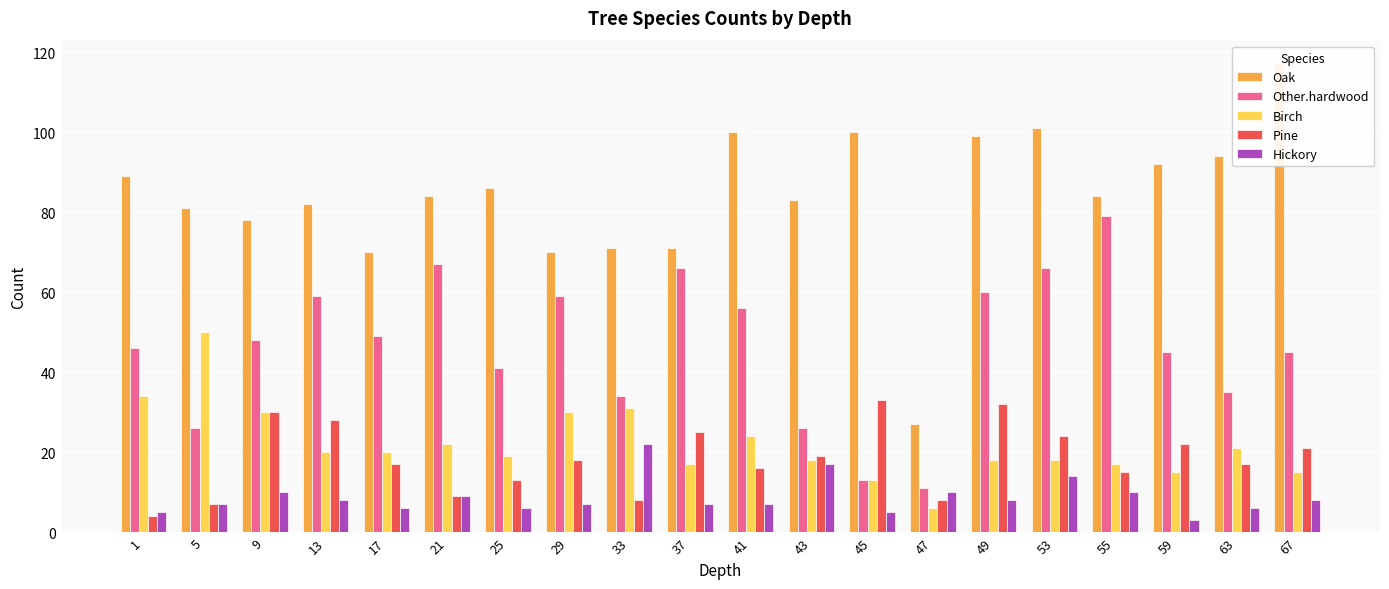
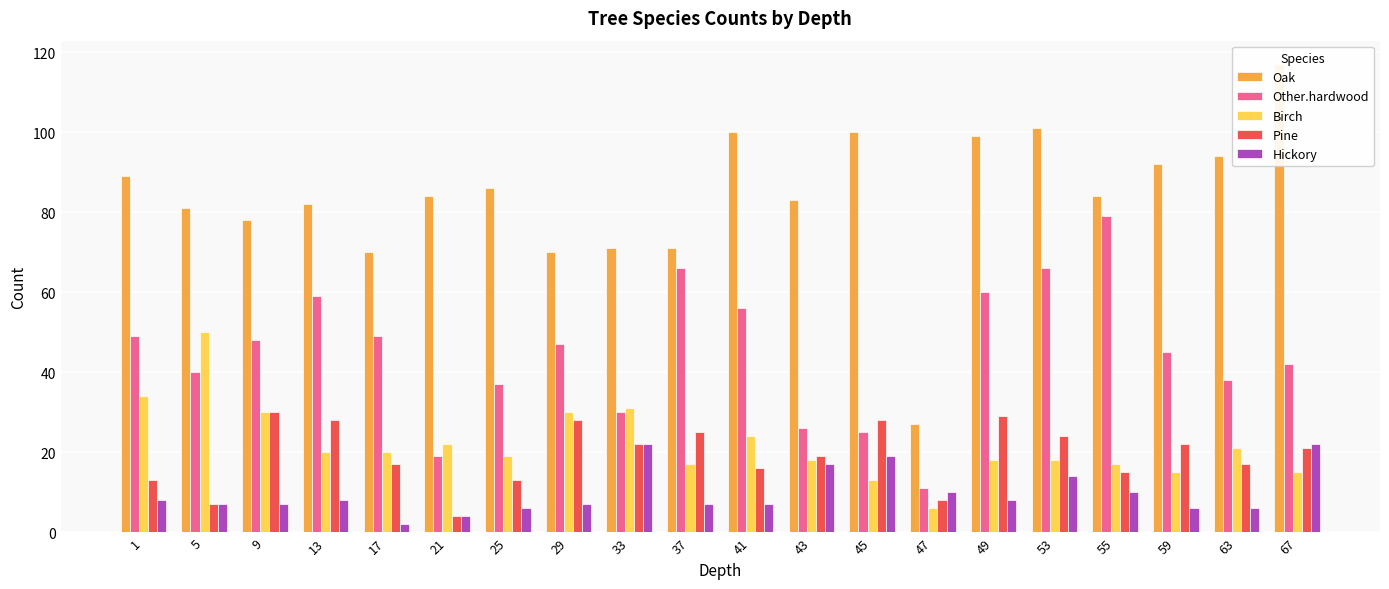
Other.hardwood, 1: 46 -> 49
Pine, 1: 4 -> 13
Hickory, 1: 5 -> 8
Other.hardwood, 5: 26 -> 40
Hickory, 9: 10 -> 7
Hickory, 17: 6 -> 2
Other.hardwood, 21: 67 -> 19
Pine, 21: 9 -> 4
Hickory, 21: 9 -> 4
Other.hardwood, 25: 41 -> 37
Other.hardwood, 29: 59 -> 47
Pine, 29: 18 -> 28
Other.hardwood, 33: 34 -> 30
Pine, 33: 8 -> 22
Other.hardwood, 45: 13 -> 25
Pine, 45: 33 -> 28
Hickory, 45: 5 -> 19
Pine, 49: 32 -> 29
Hickory, 59: 3 -> 6
Other.hardwood, 63: 35 -> 38
Other.hardwood, 67: 45 -> 42
Hickory, 67: 8 -> 22
